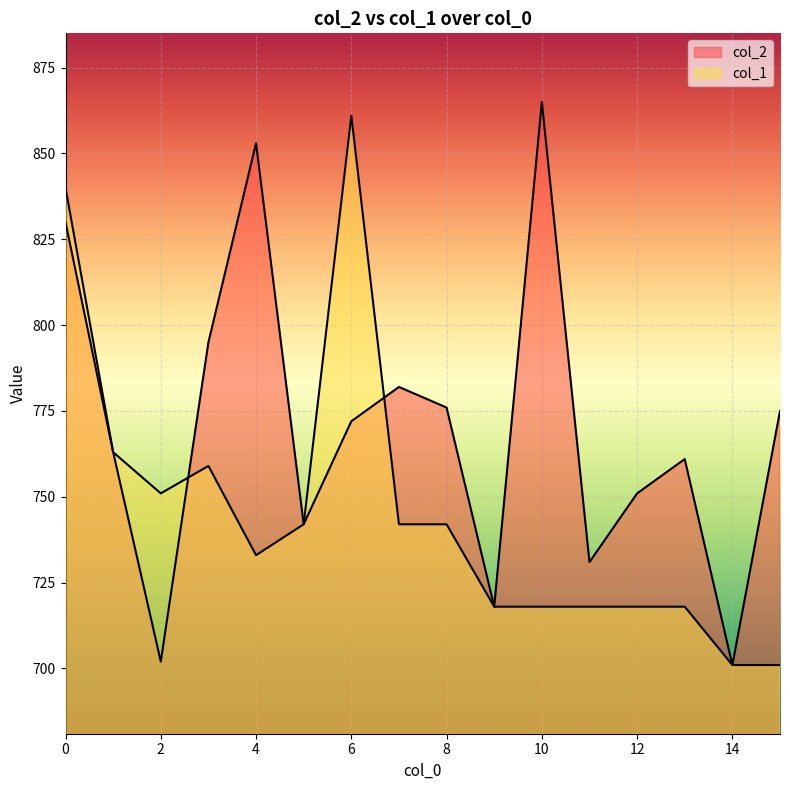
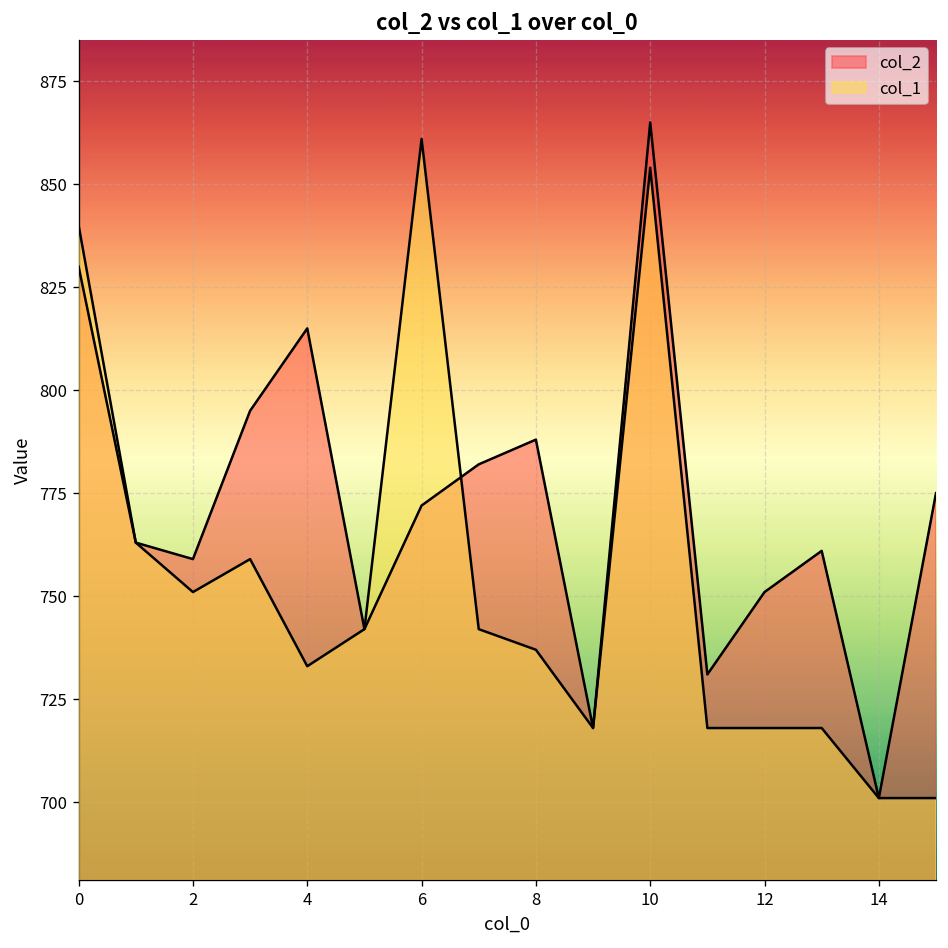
col_2, 2: 702 -> 759
col_2, 4: 853 -> 815
col_2, 8: 776 -> 788
col_1, 8: 742 -> 737
col_1, 10: 718 -> 854
